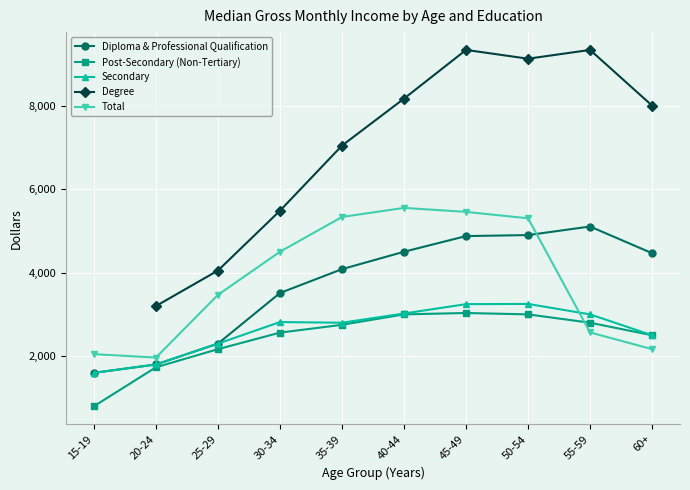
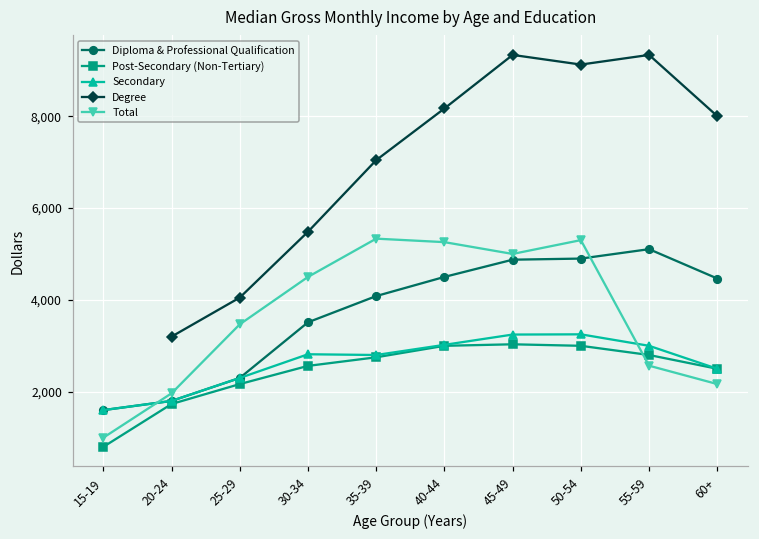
Total, 15-19: 2,000 -> 1,000
Total, 40-44: 5,600 -> 5,300
Total, 45-49: 5,500 -> 5,000
